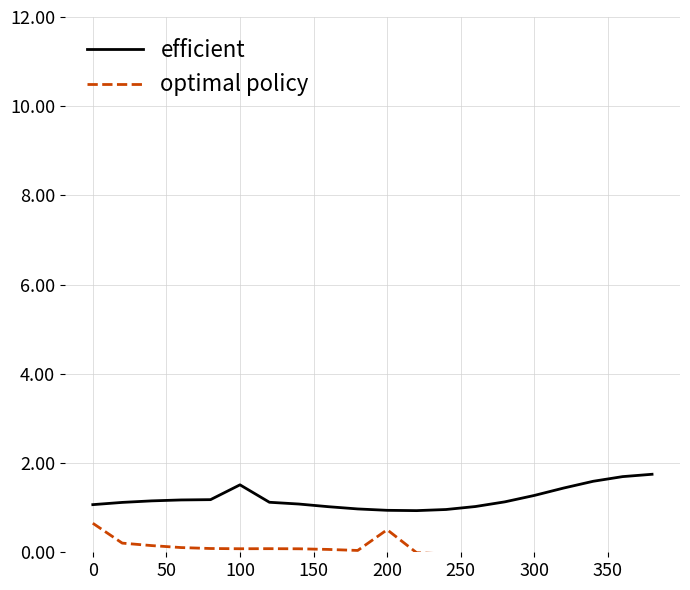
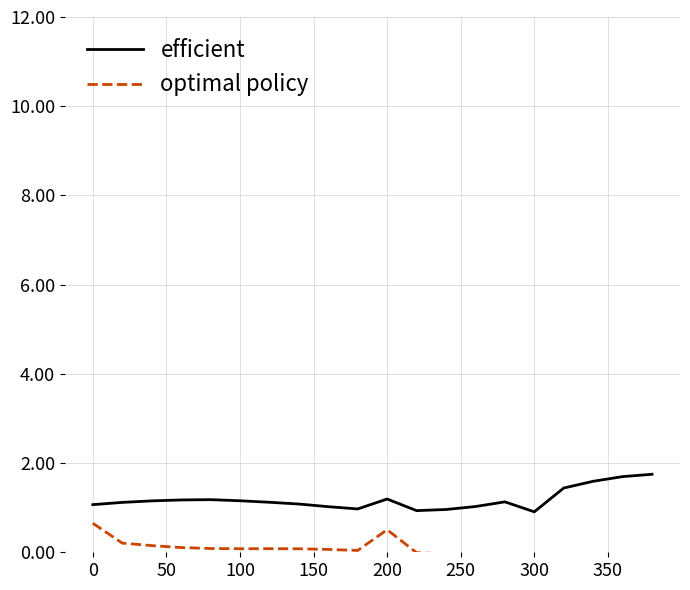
efficient, 100: 1.5 -> 1.2
efficient, 200: 0.9 -> 1.2
efficient, 300: 1.3 -> 0.9
